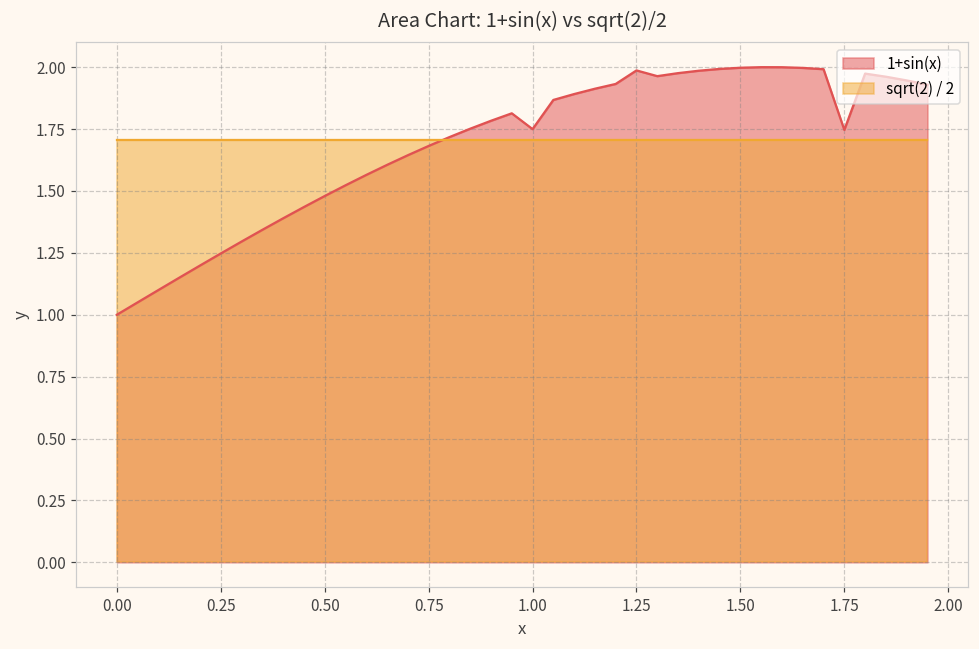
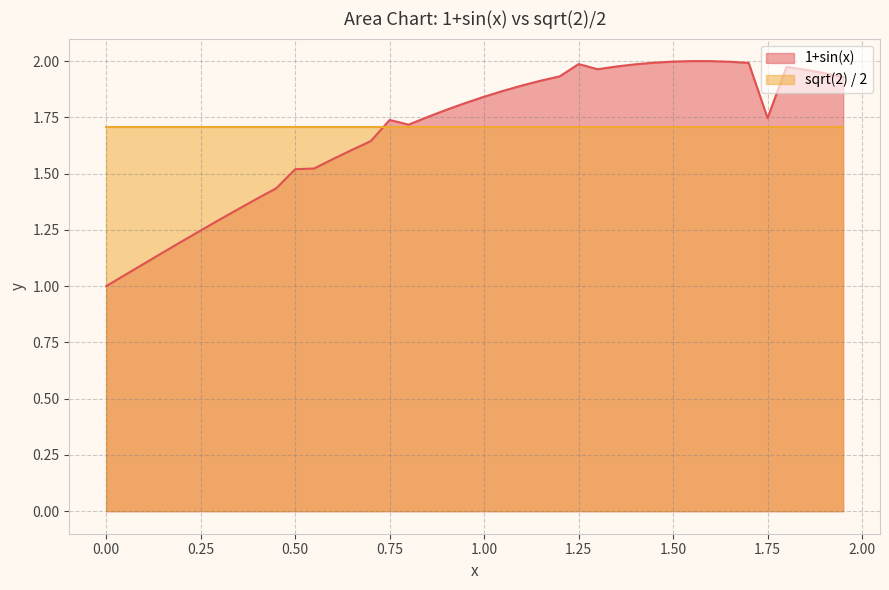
1+sin(x), 0.50: 1.48 -> 1.52
1+sin(x), 0.75: 1.68 -> 1.74
1+sin(x), 1.00: 1.75 -> 1.84
